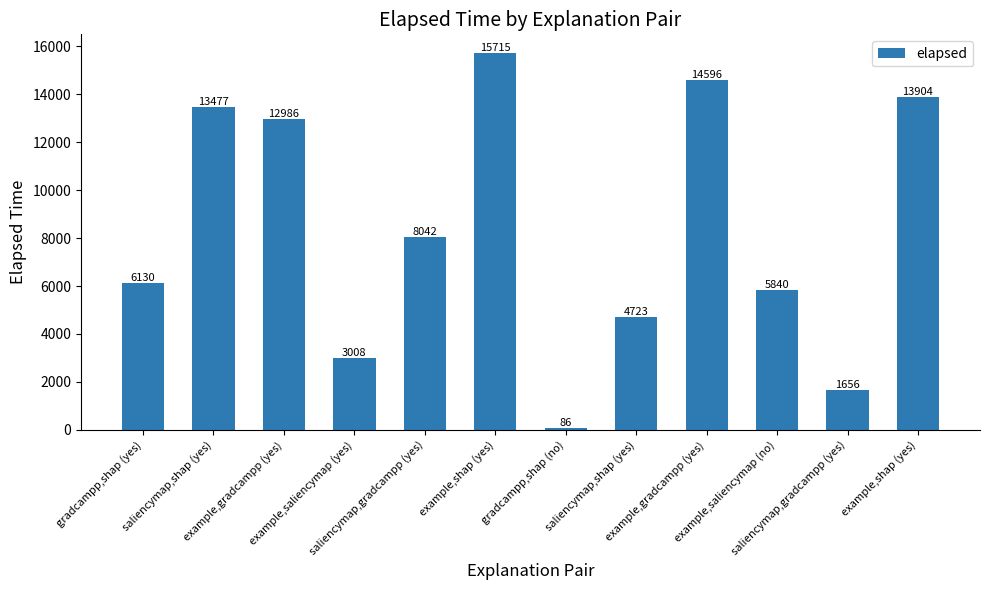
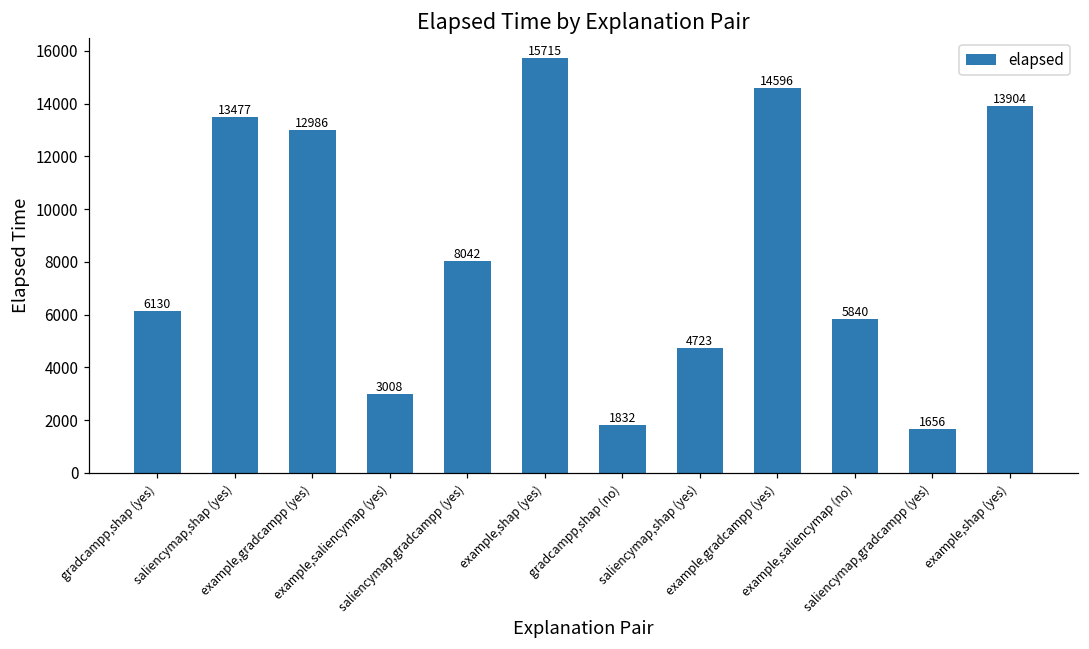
gradcampp,shap (no): 86 -> 1832
